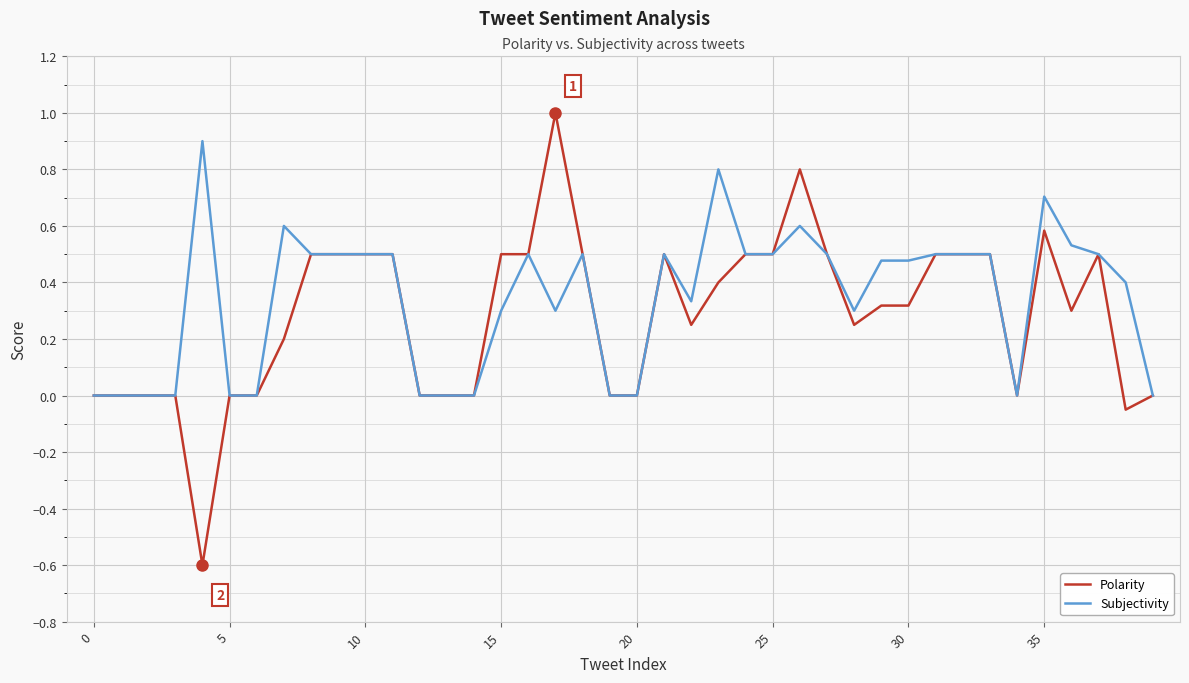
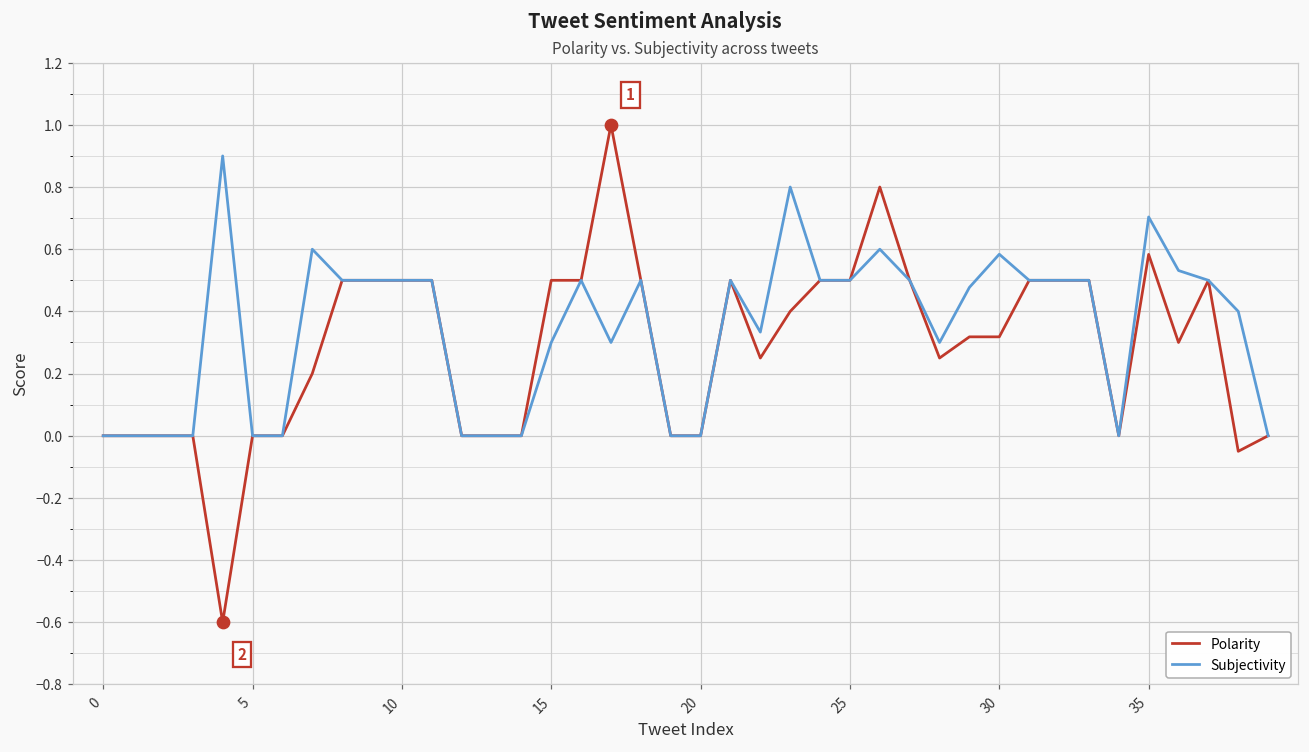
Subjectivity, 30: 0.48 -> 0.58
